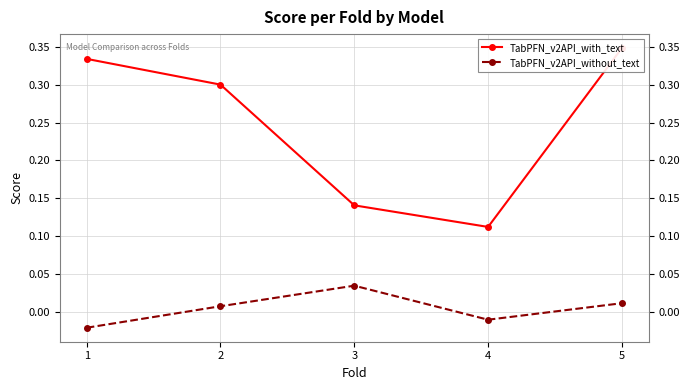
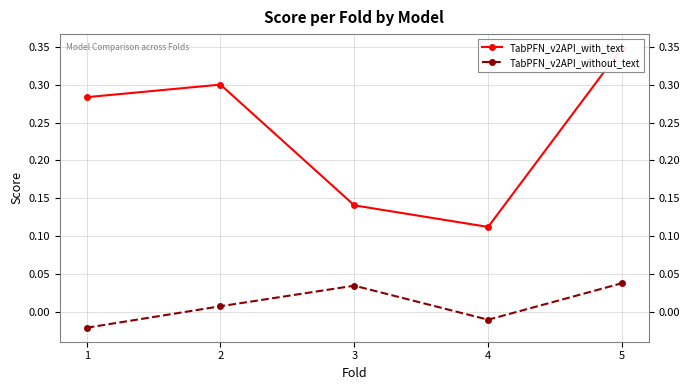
TabPFN_v2API_with_text, 1: 0.33 -> 0.28
TabPFN_v2API_without_text, 5: 0.01 -> 0.04
